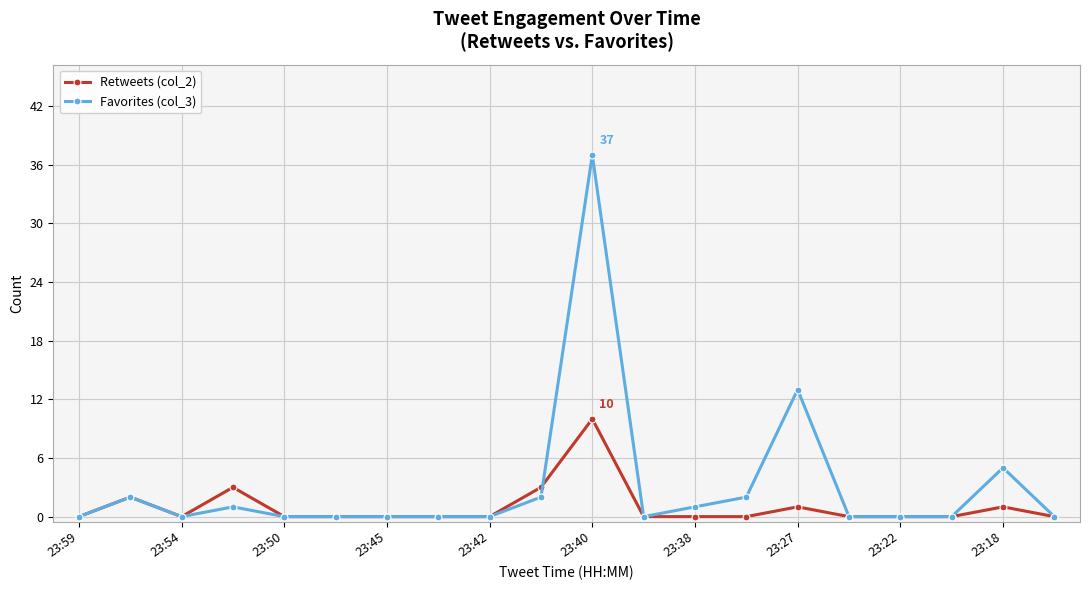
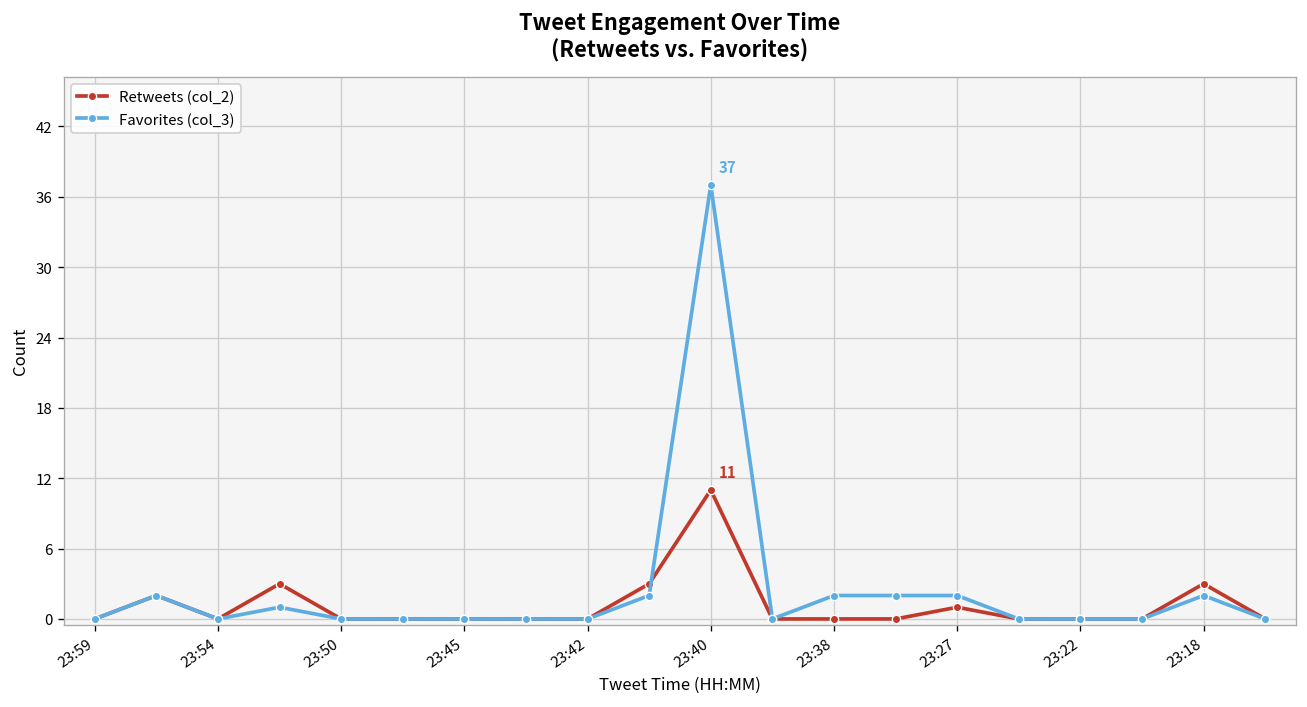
Retweets (col_2), 23:40: 10 -> 11
Favorites (col_3), 23:38: 1 -> 2
Favorites (col_3), 23:27: 13 -> 2
Retweets (col_2), 23:18: 1 -> 3
Favorites (col_3), 23:18: 5 -> 2
